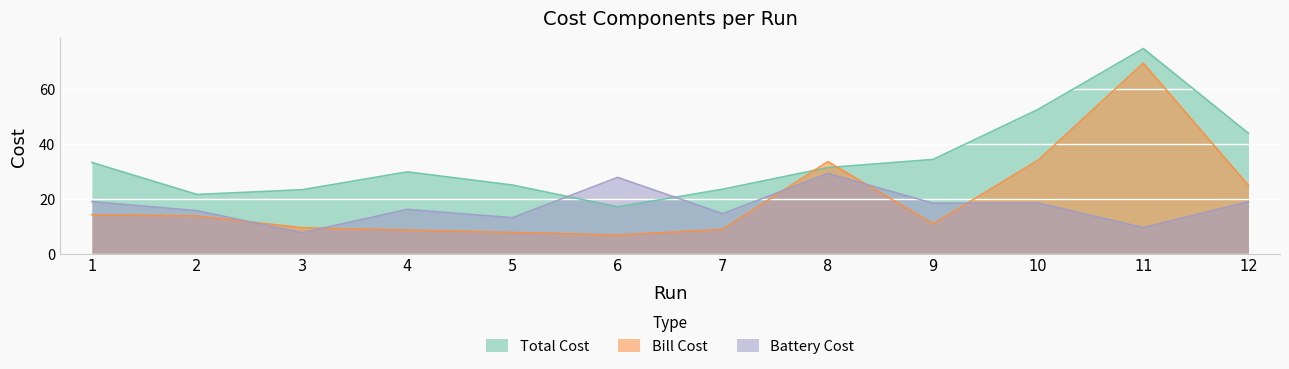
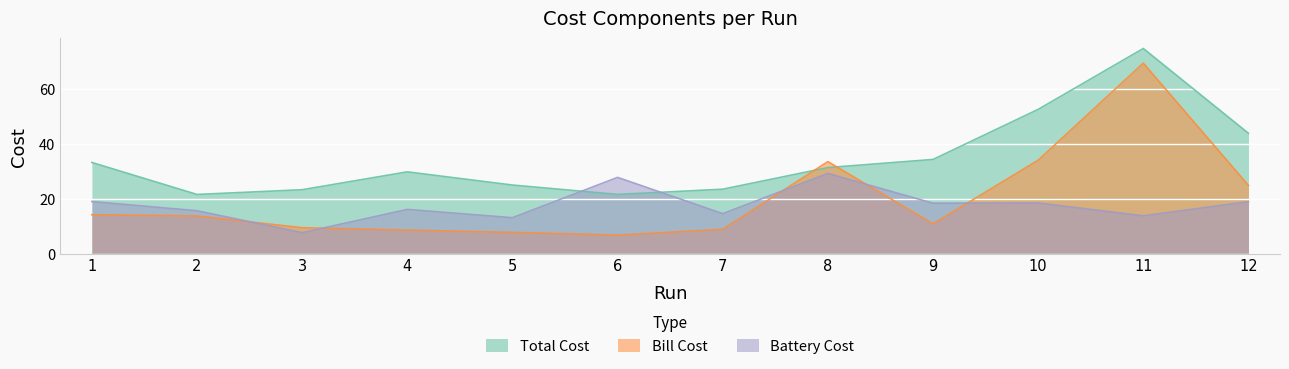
Total Cost, 6: 17 -> 22
Battery Cost, 11: 10 -> 14
